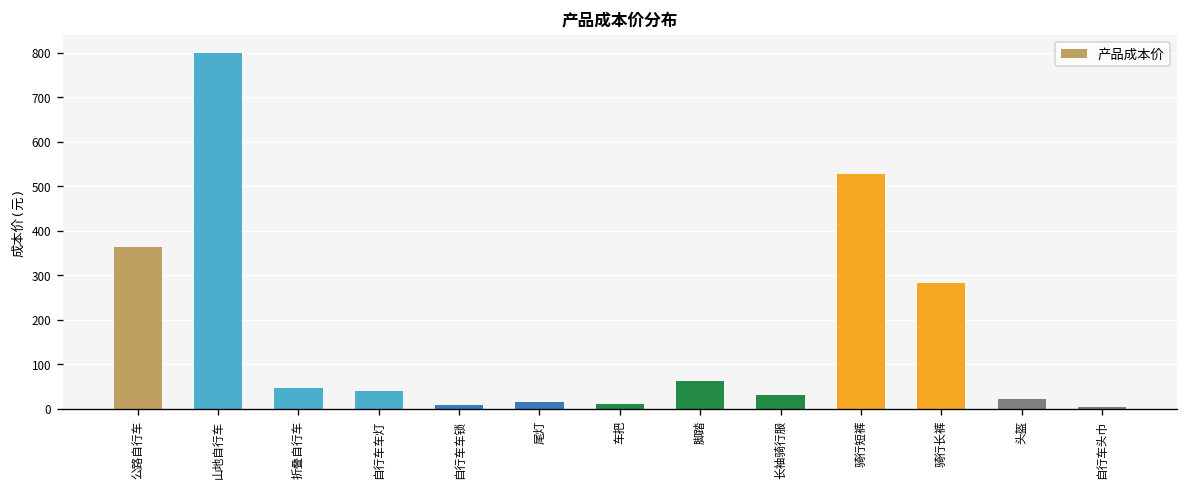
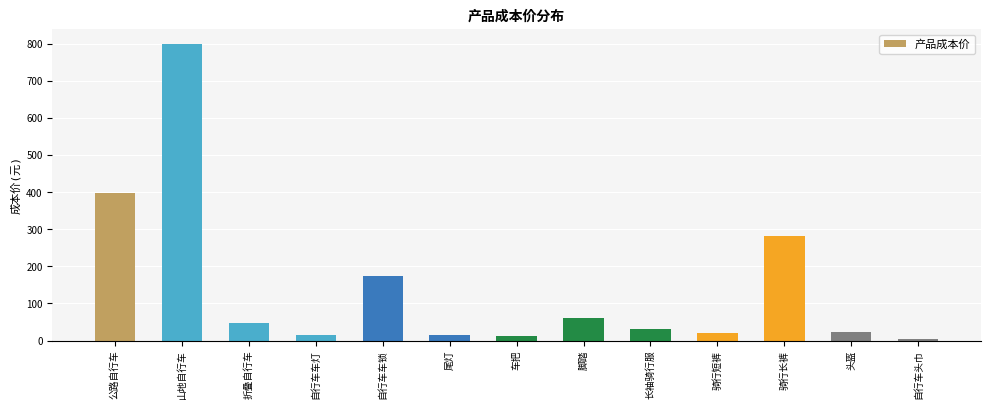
公路自行车: 360 -> 400
自行车车灯: 40 -> 20
自行车车锁: 10 -> 170
骑行短裤: 530 -> 20
